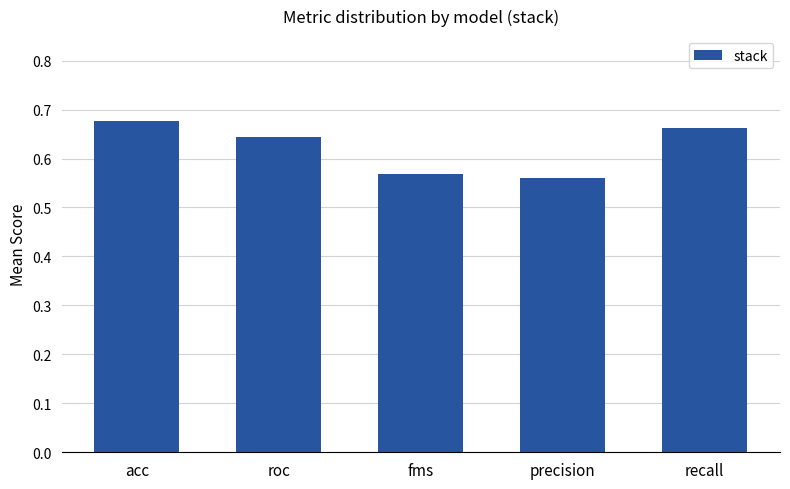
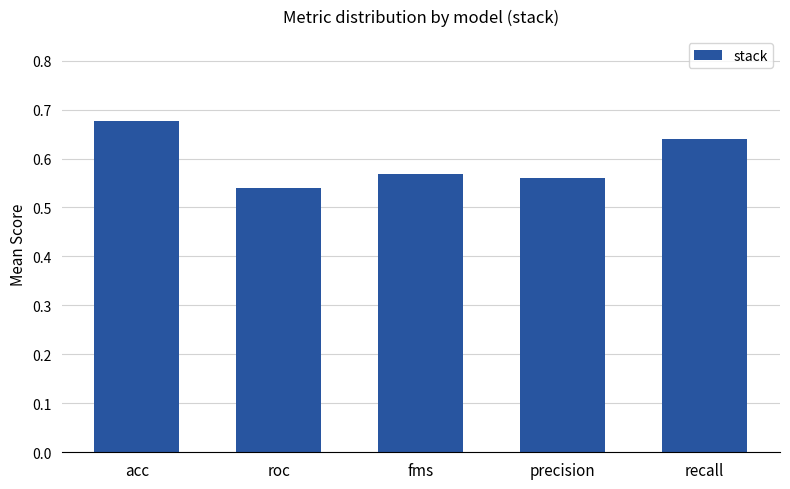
roc: 0.64 -> 0.54
recall: 0.66 -> 0.64
